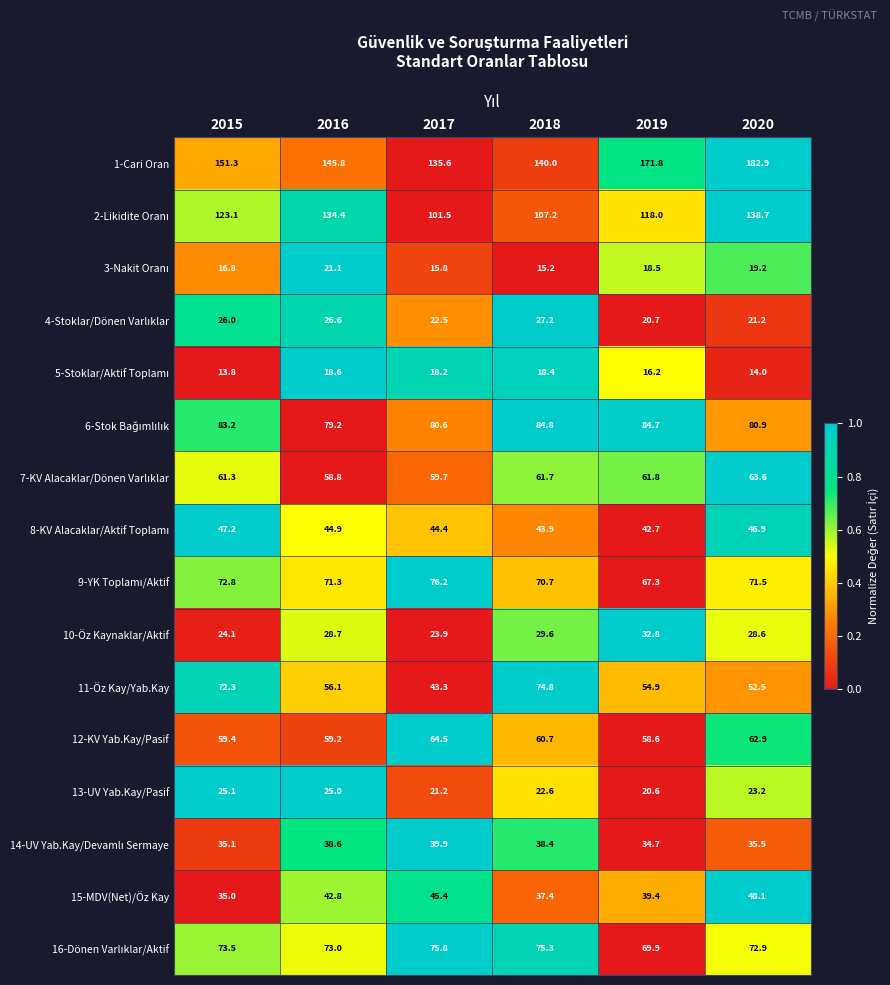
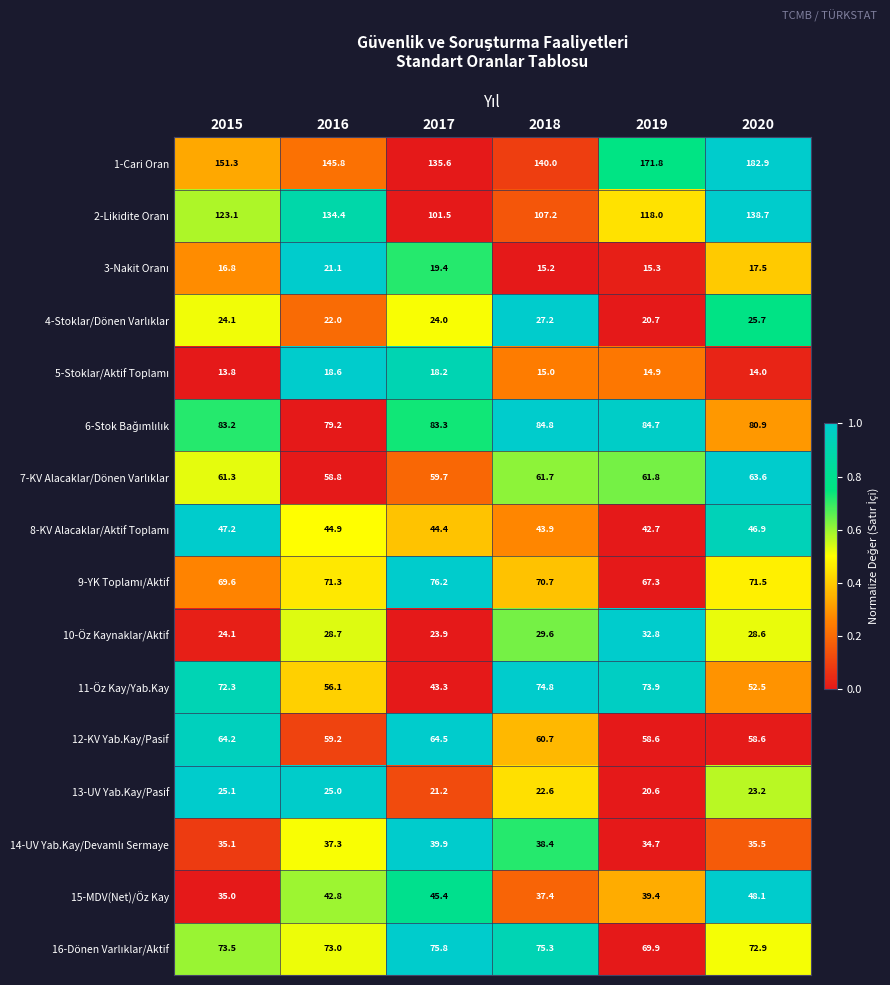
3-Nakit Oranı, 2017: 15.8 -> 19.4
3-Nakit Oranı, 2019: 18.5 -> 15.3
3-Nakit Oranı, 2020: 19.2 -> 17.5
4-Stoklar/Dönen Varlıklar, 2015: 26.0 -> 24.1
4-Stoklar/Dönen Varlıklar, 2016: 26.6 -> 22.0
4-Stoklar/Dönen Varlıklar, 2017: 22.5 -> 24.0
4-Stoklar/Dönen Varlıklar, 2020: 21.2 -> 25.7
5-Stoklar/Aktif Toplamı, 2018: 18.4 -> 15.0
5-Stoklar/Aktif Toplamı, 2019: 16.2 -> 14.9
6-Stok Bağımlılık, 2017: 80.6 -> 83.3
9-YK Toplamı/Aktif, 2015: 72.8 -> 69.6
11-Öz Kay/Yab.Kay, 2019: 54.9 -> 73.9
12-KV Yab.Kay/Pasif, 2015: 59.4 -> 64.2
12-KV Yab.Kay/Pasif, 2020: 62.9 -> 58.6
14-UV Yab.Kay/Devamlı Sermaye, 2016: 38.6 -> 37.3
